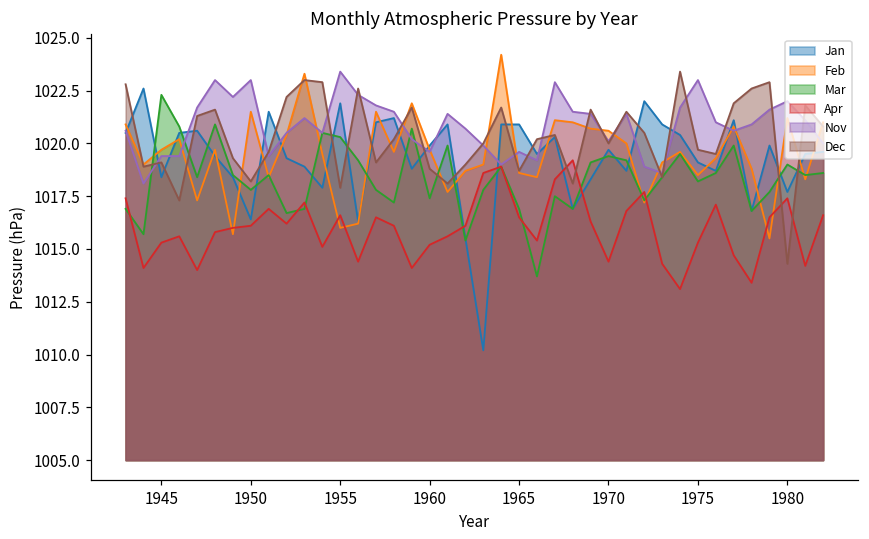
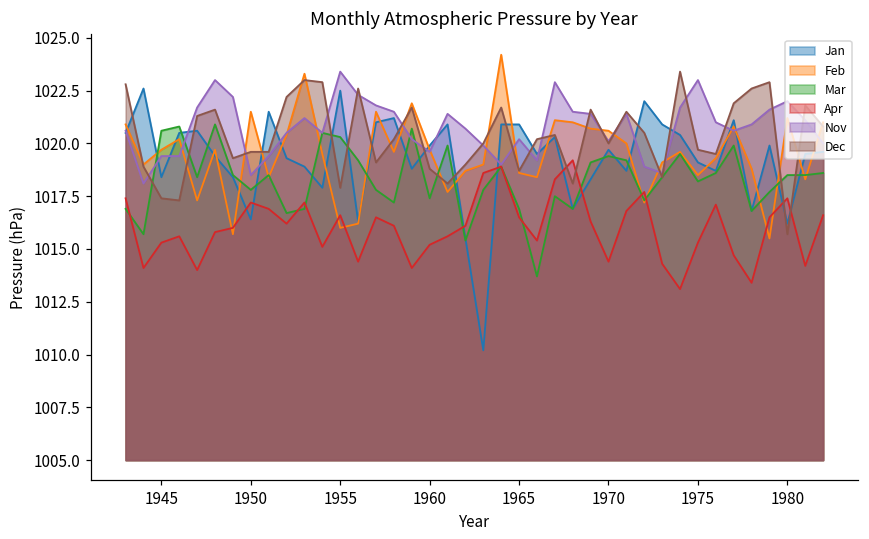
Mar, 1945: 1022.3 -> 1020.6
Dec, 1945: 1019.1 -> 1017.4
Apr, 1950: 1016.1 -> 1017.2
Nov, 1950: 1023.0 -> 1018.5
Dec, 1950: 1018.2 -> 1019.6
Jan, 1955: 1021.9 -> 1022.5
Nov, 1965: 1019.6 -> 1020.2
Jan, 1980: 1017.7 -> 1016.2
Mar, 1980: 1019.0 -> 1018.5
Dec, 1980: 1014.3 -> 1015.7
